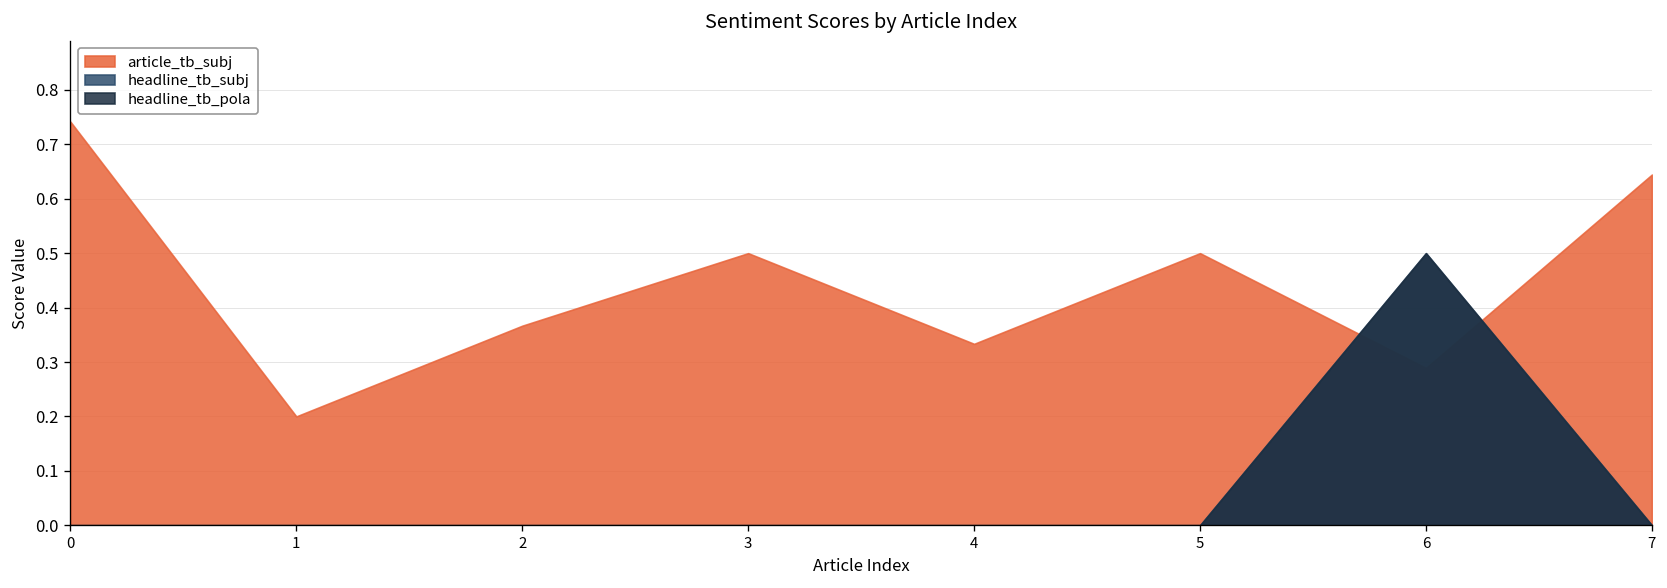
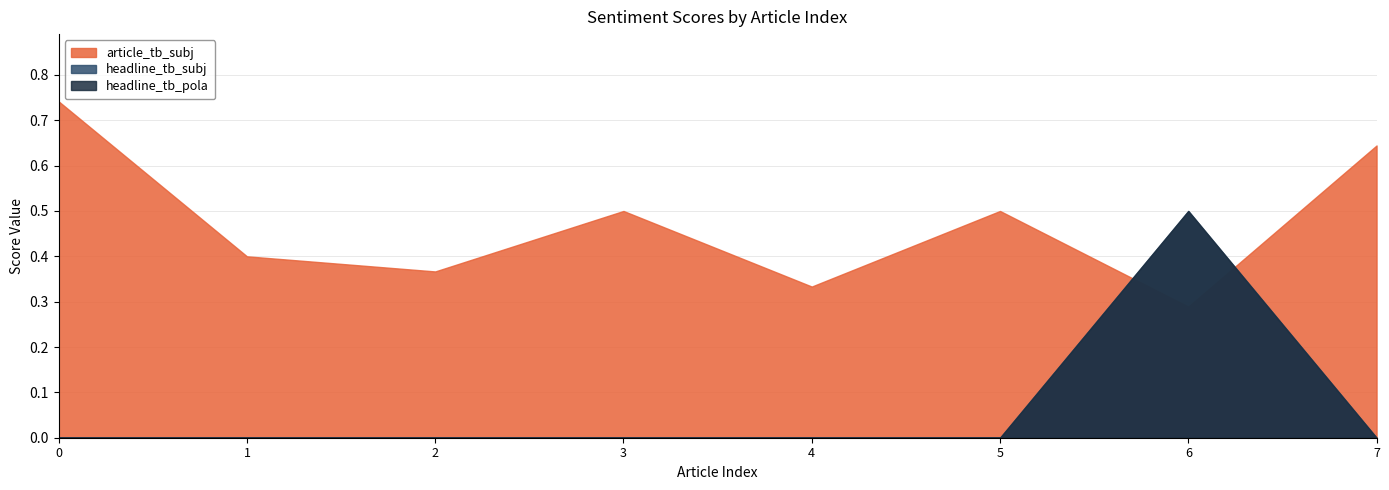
article_tb_subj, 1: 0.2 -> 0.4
